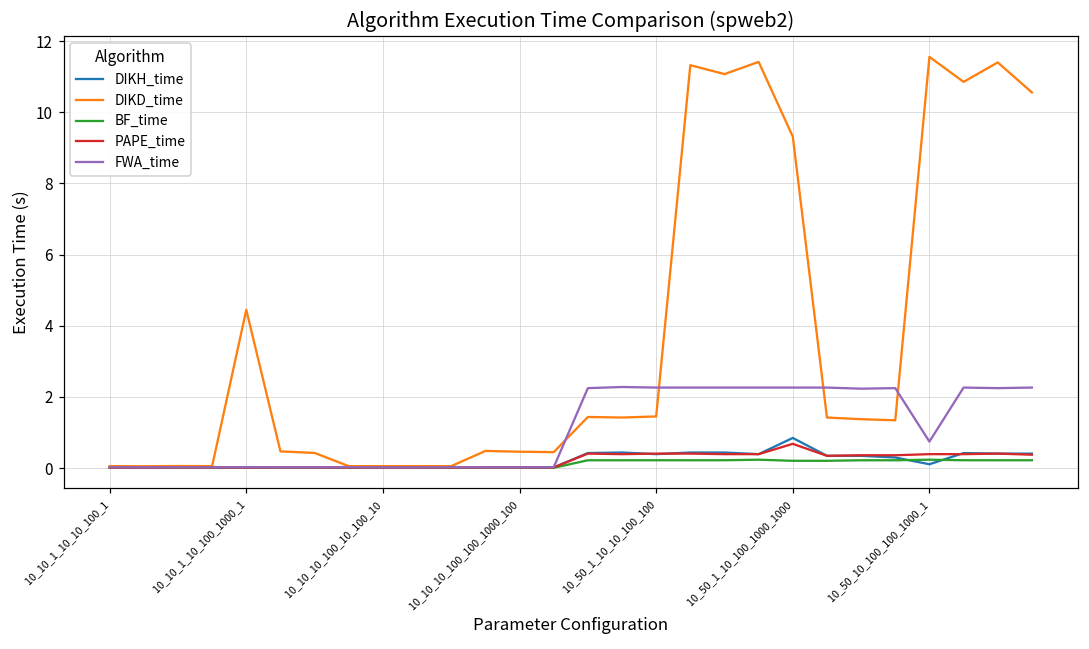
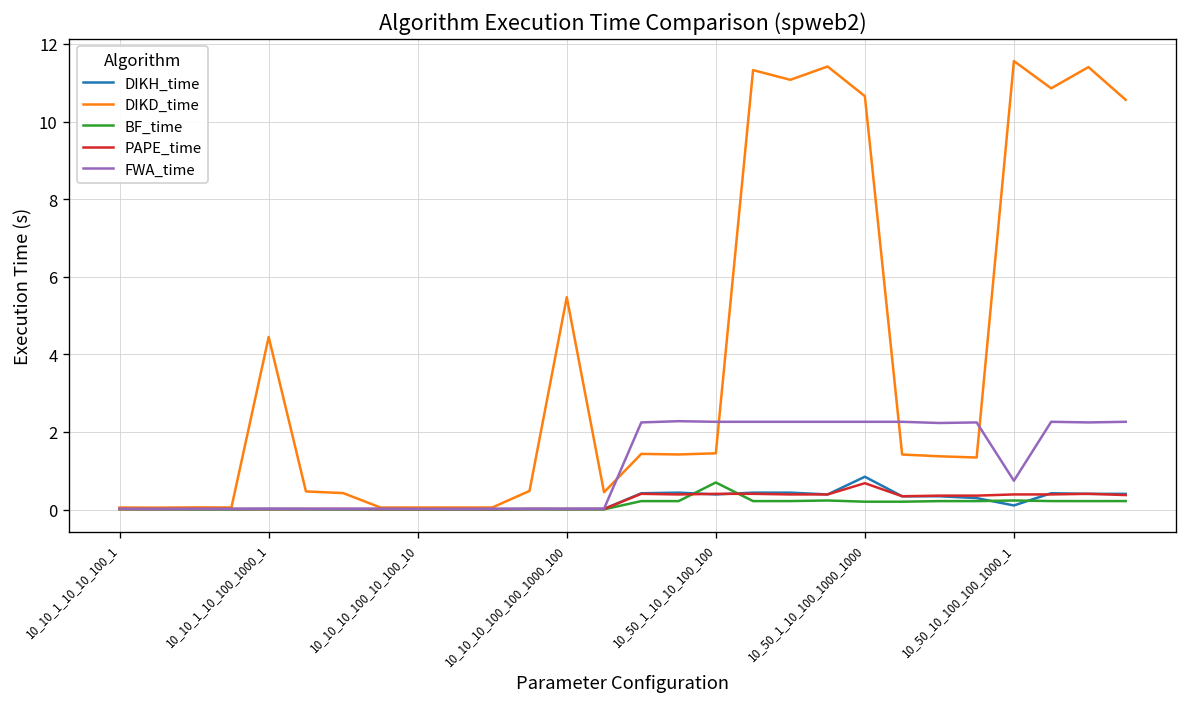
DIKD_time, 10_10_10_100_100_1000_100: 0.5 -> 5.5
BF_time, 10_50_1_10_10_100_100: 0.2 -> 0.7
DIKD_time, 10_50_1_10_100_1000_1000: 9.3 -> 10.7
